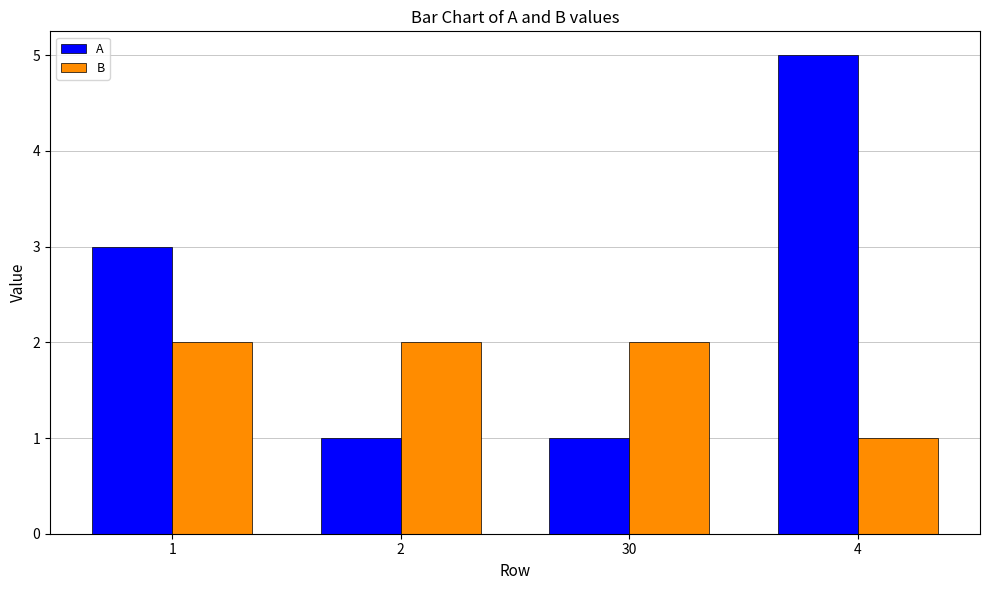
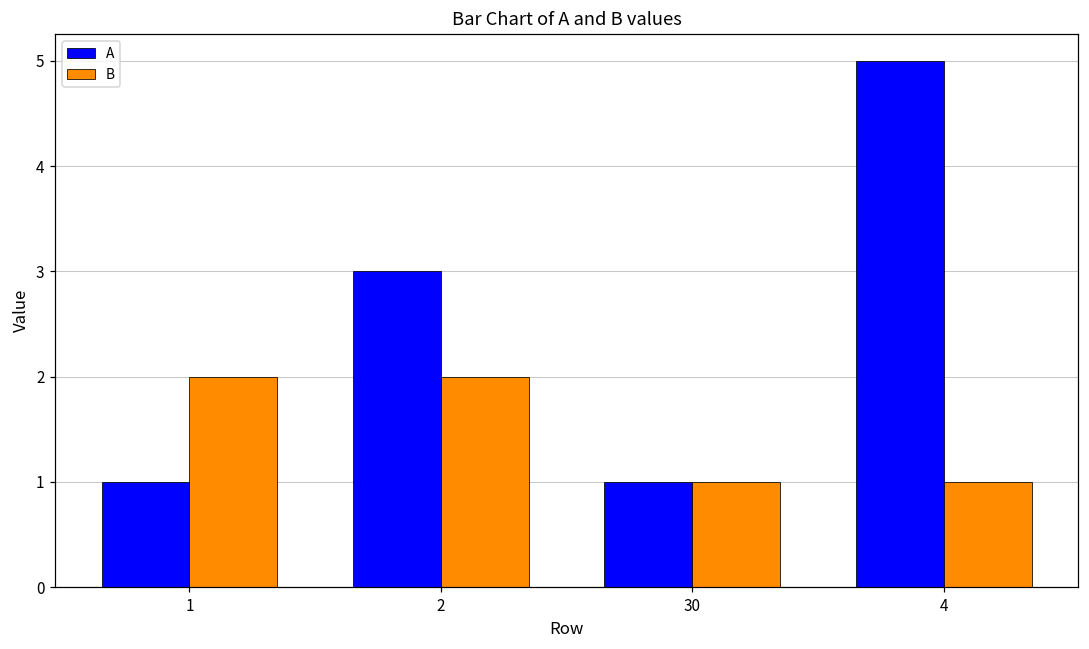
A, 1: 3 -> 1
A, 2: 1 -> 3
B, 30: 2 -> 1
